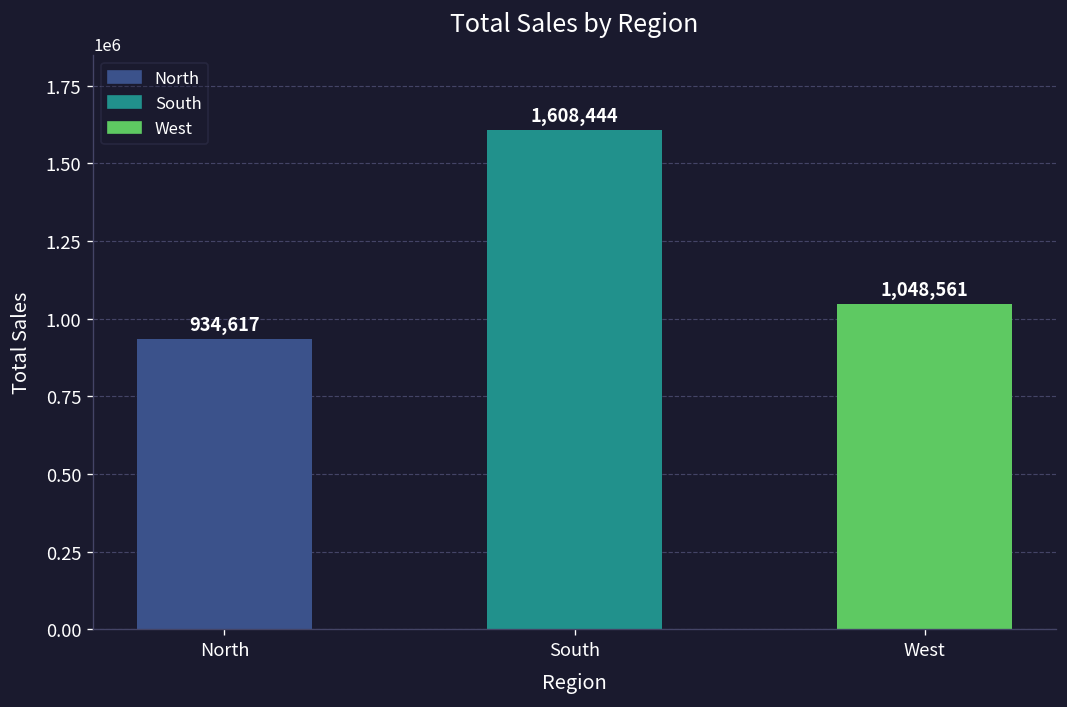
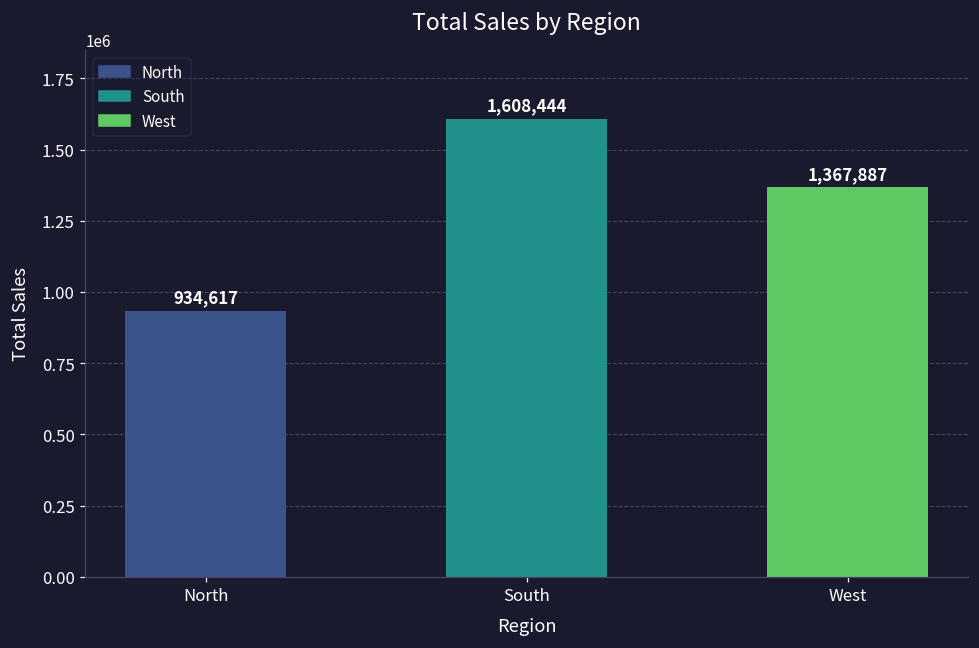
West: 1,048,561 -> 1,367,887
